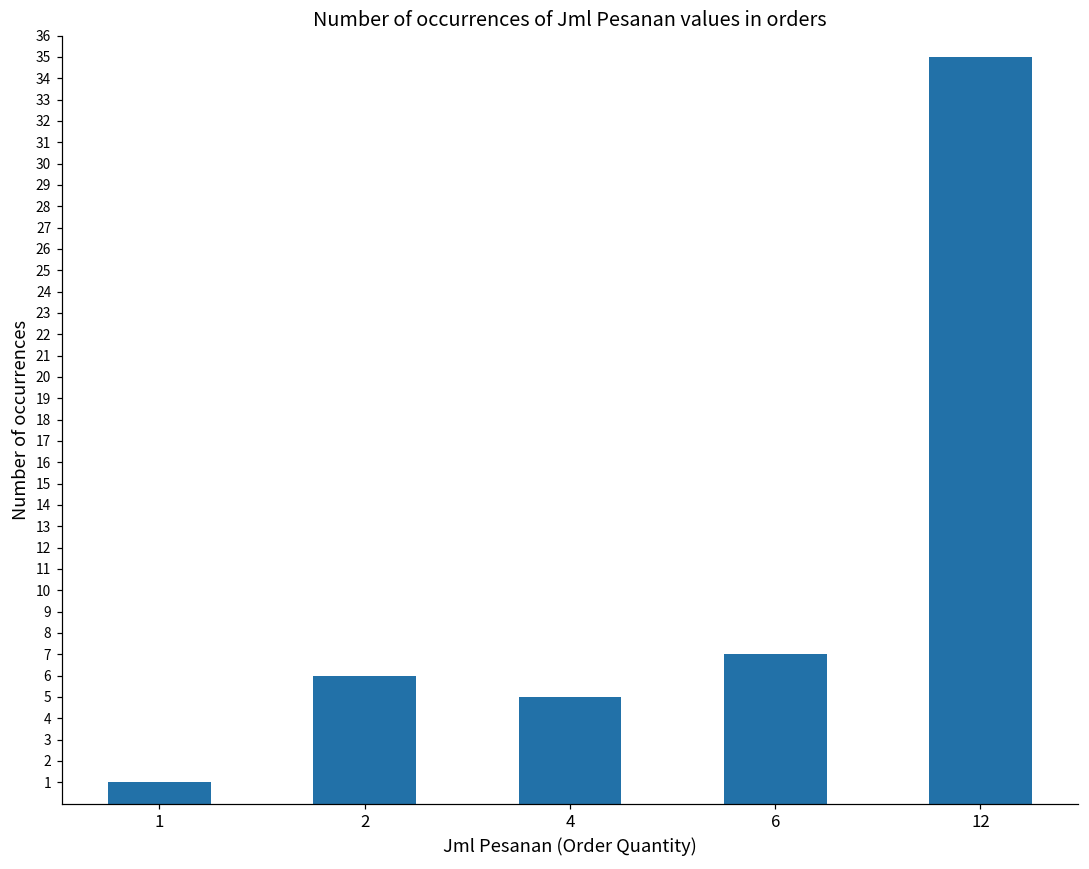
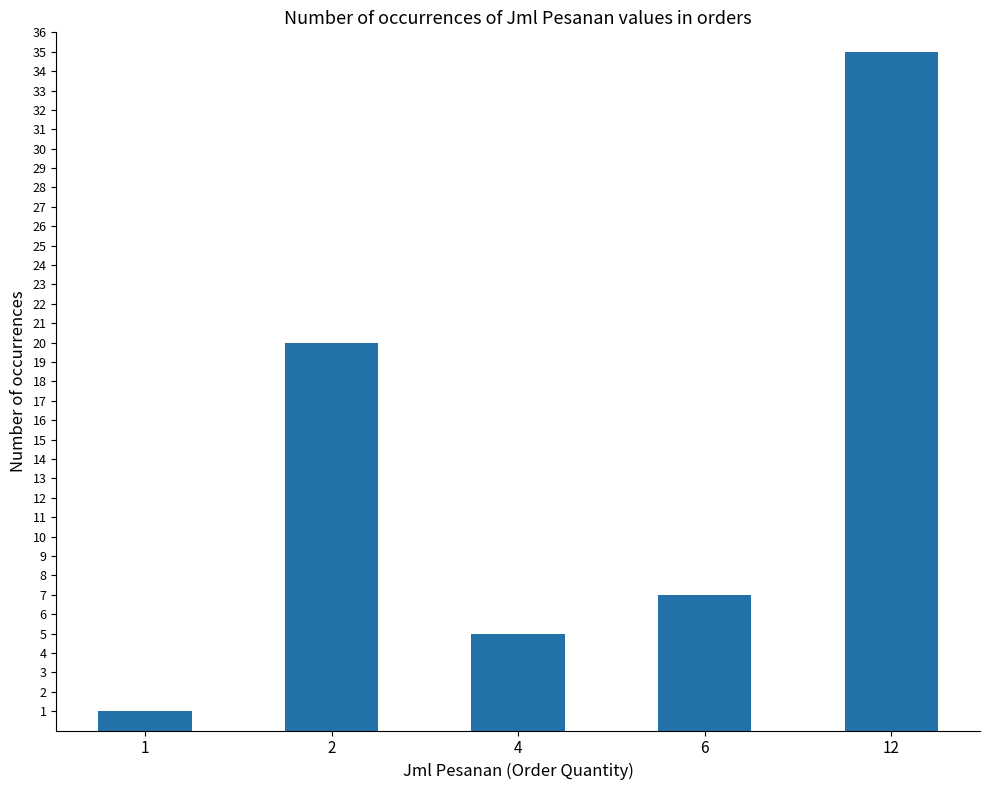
2: 6 -> 20
